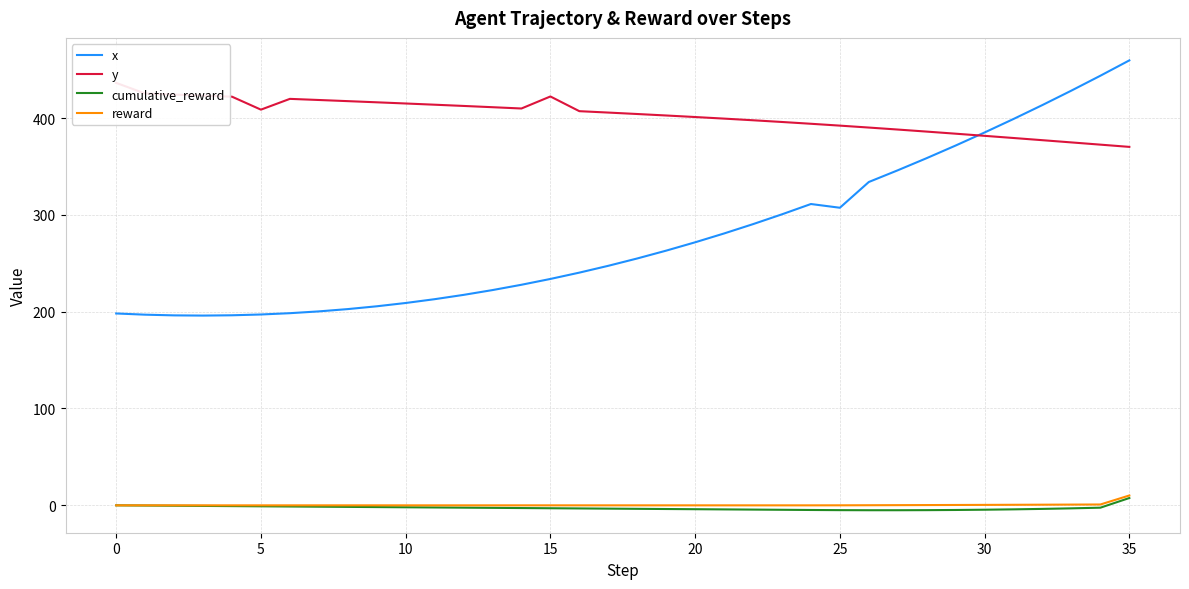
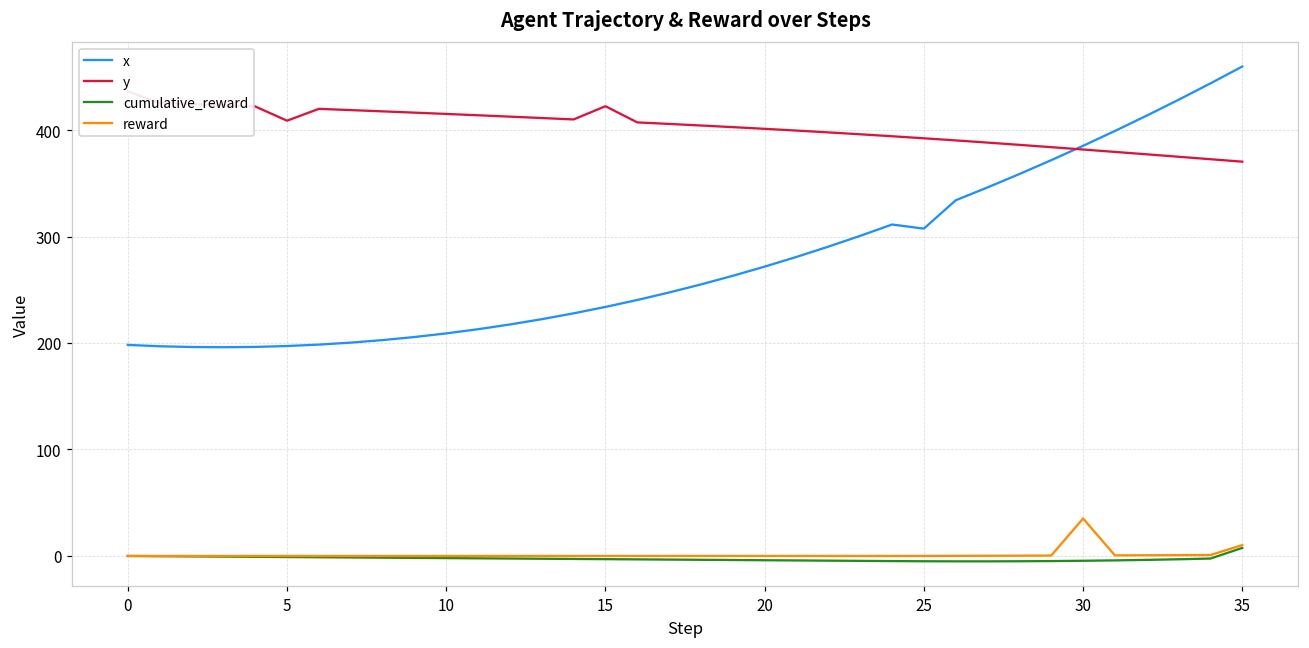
reward, 30: 0 -> 40
